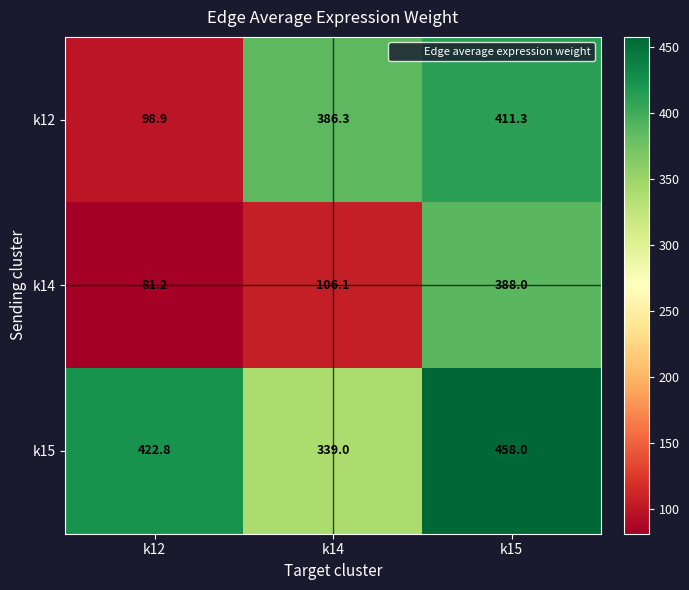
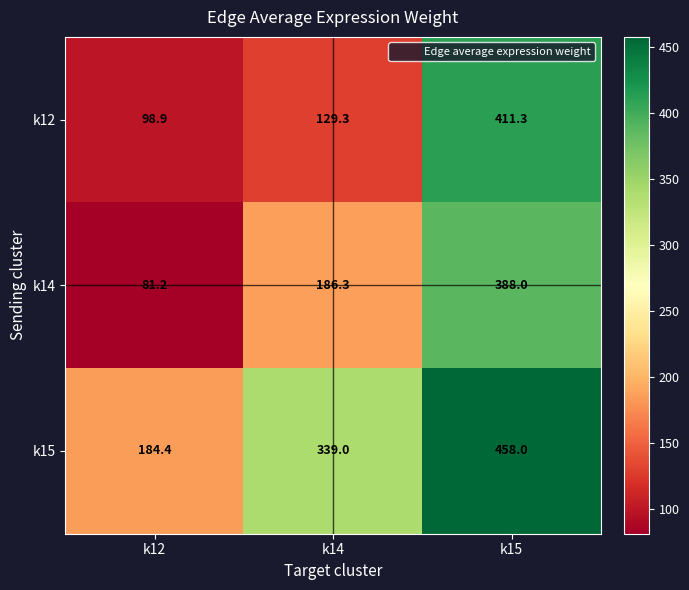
k12, k14: 386.3 -> 129.3
k14, k14: 106.1 -> 186.3
k15, k12: 422.8 -> 184.4
